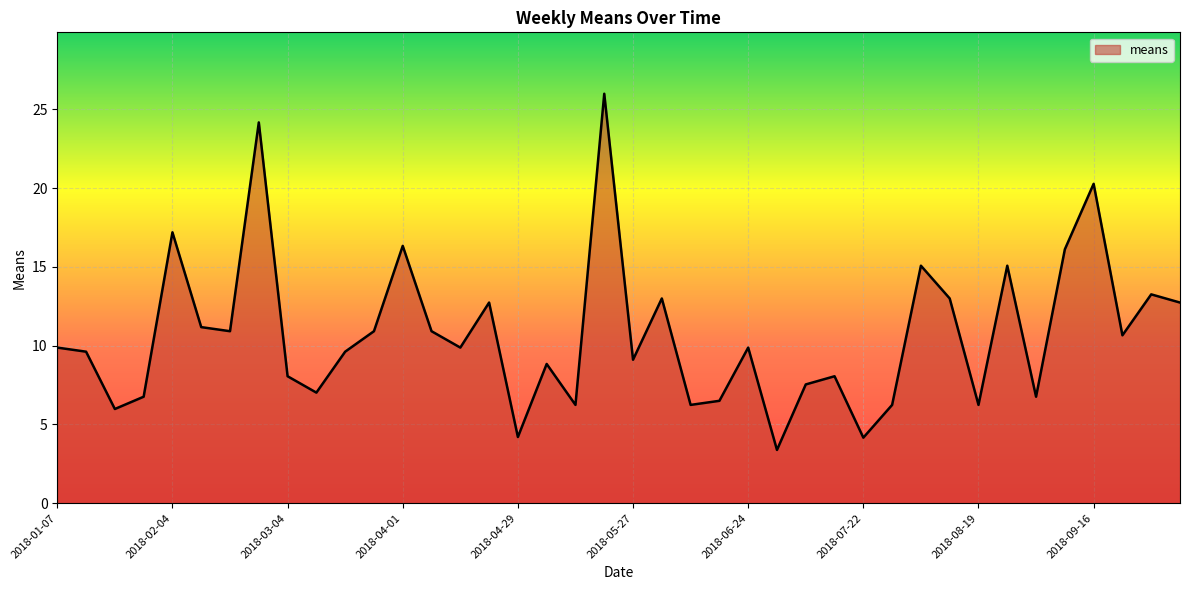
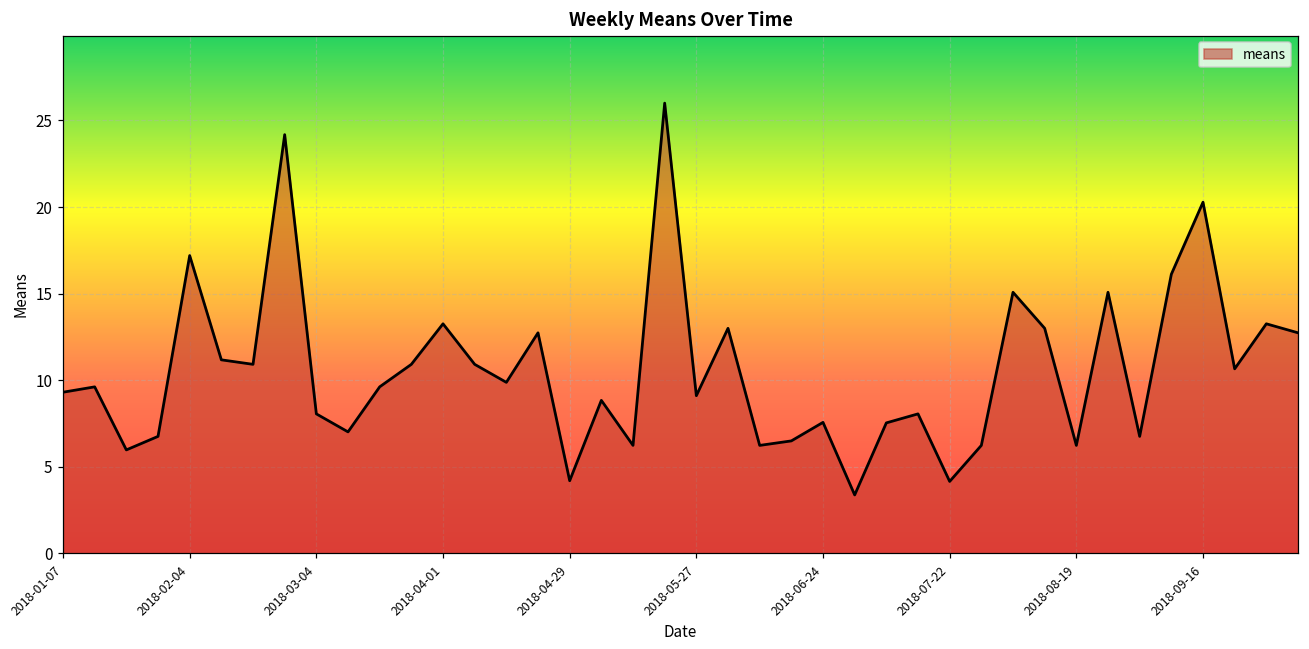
2018-01-07: 9.9 -> 9.3
2018-04-01: 16.3 -> 13.3
2018-06-24: 9.9 -> 7.6
